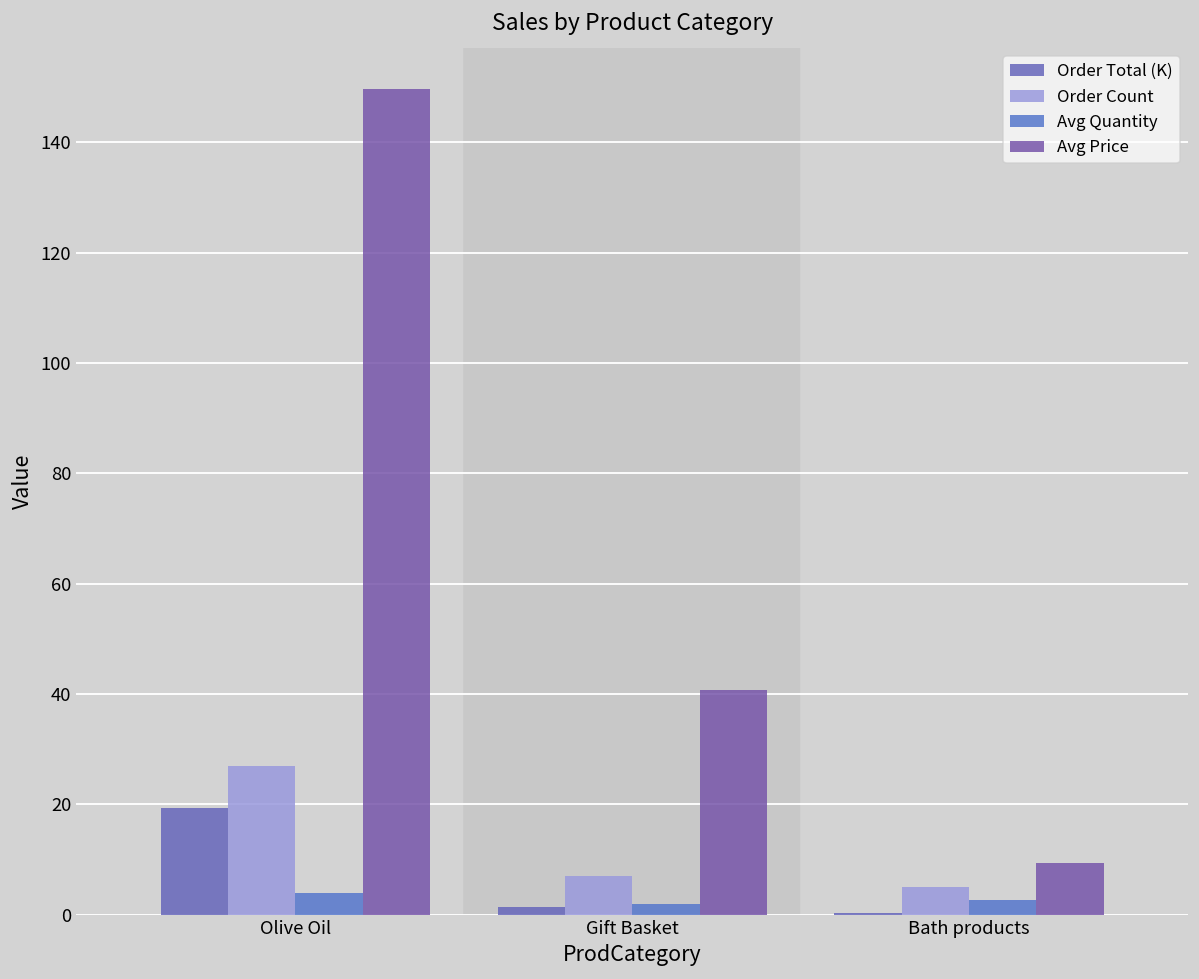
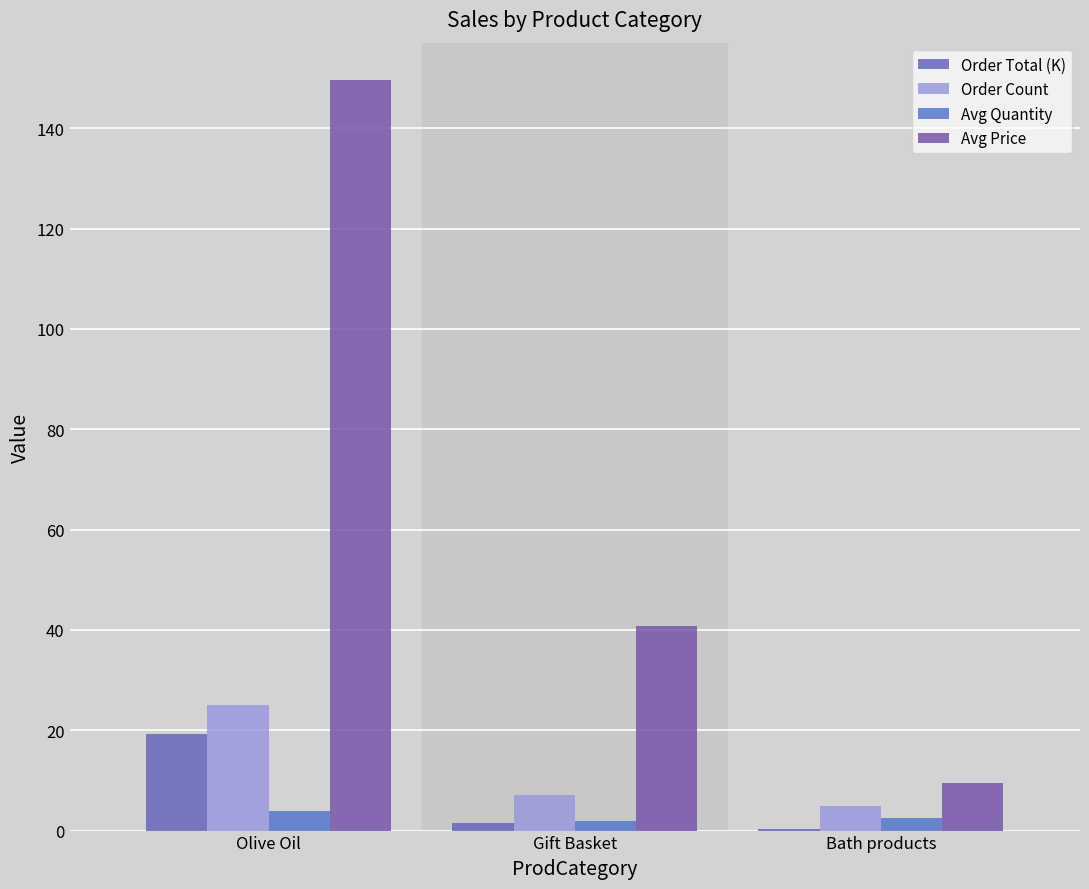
Order Count, Olive Oil: 27 -> 25
